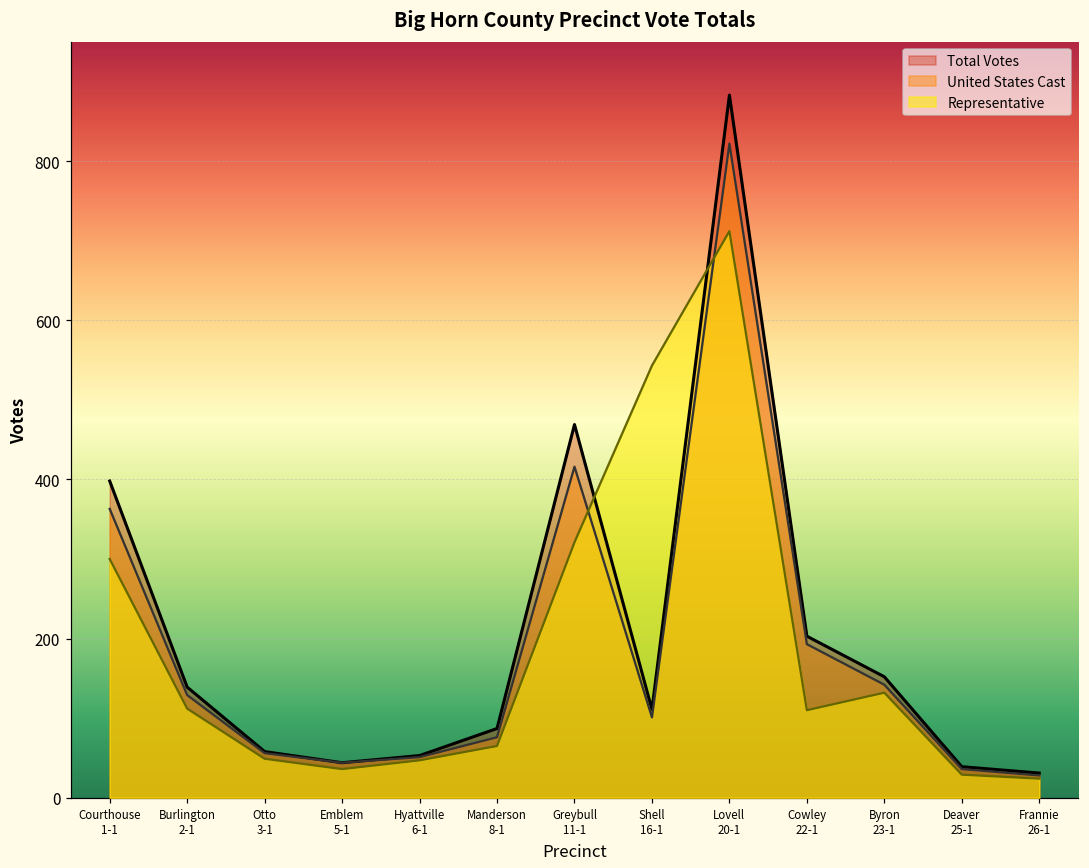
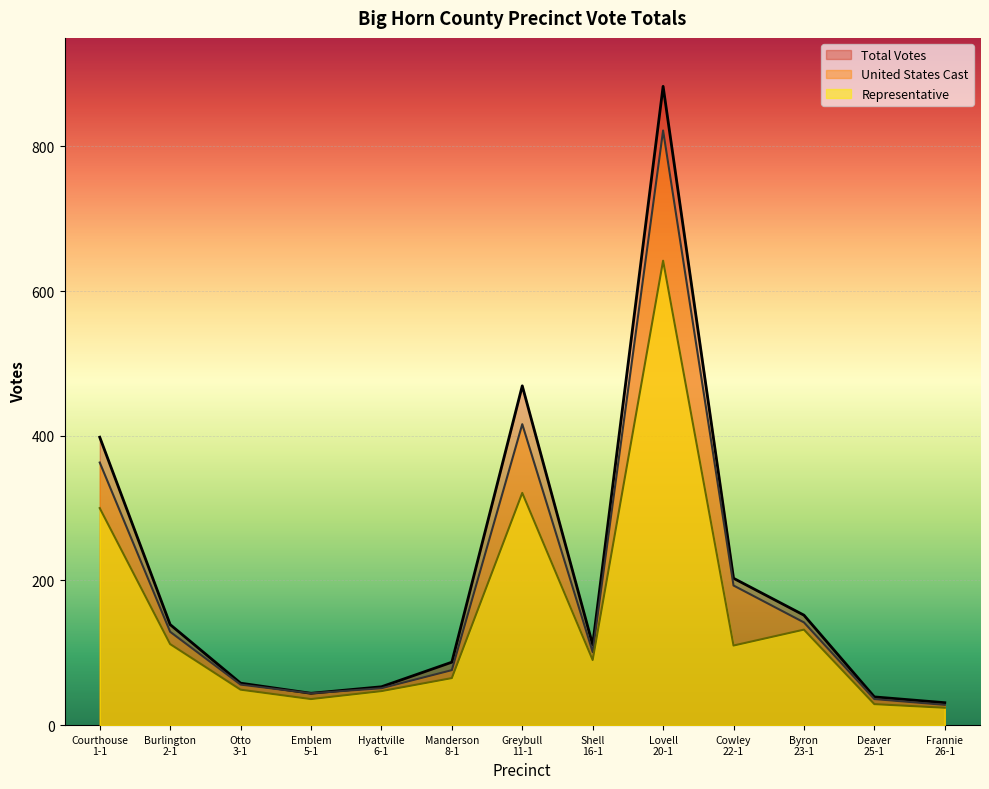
Representative, Shell 16-1: 540 -> 90
Representative, Lovell 20-1: 710 -> 640
